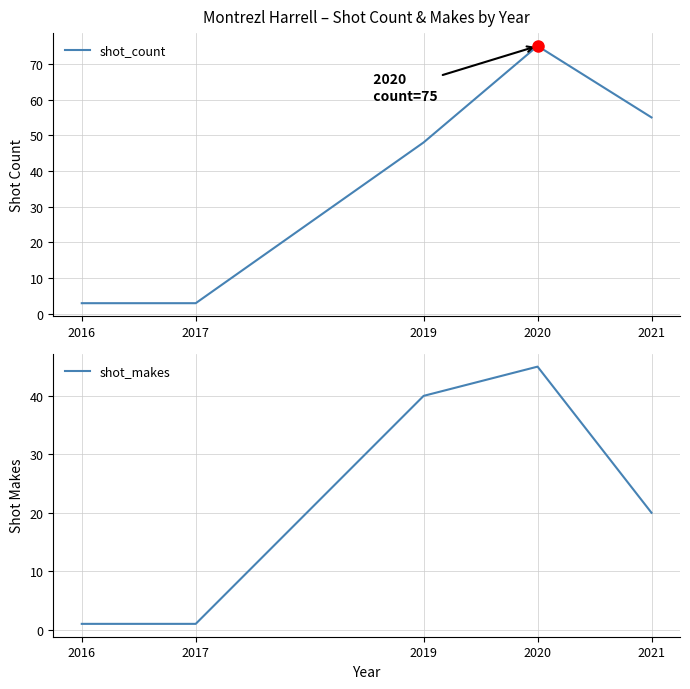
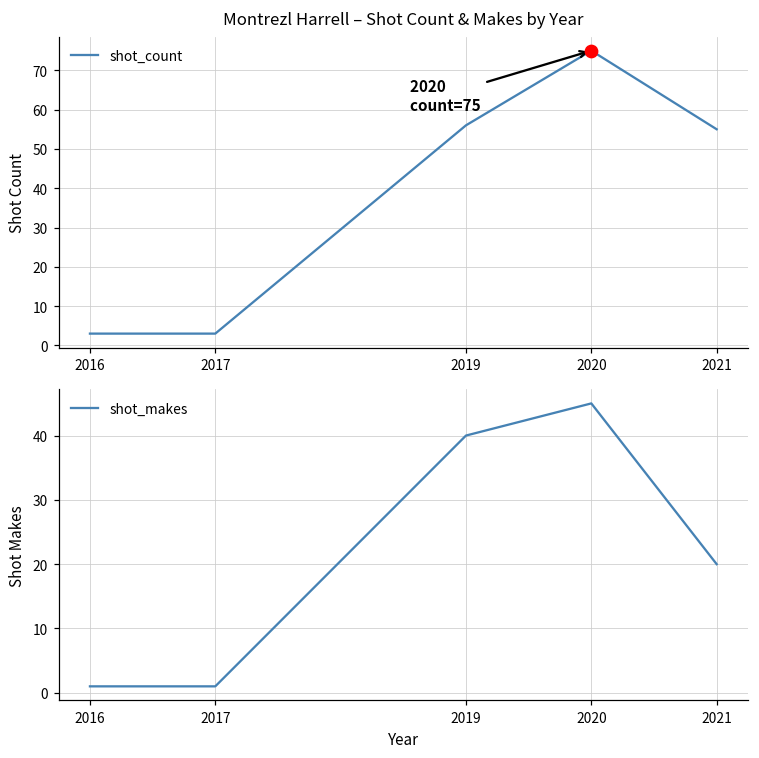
Montrezl Harrell – Shot Count & Makes by Year, shot_count, 2019: 48 -> 56
